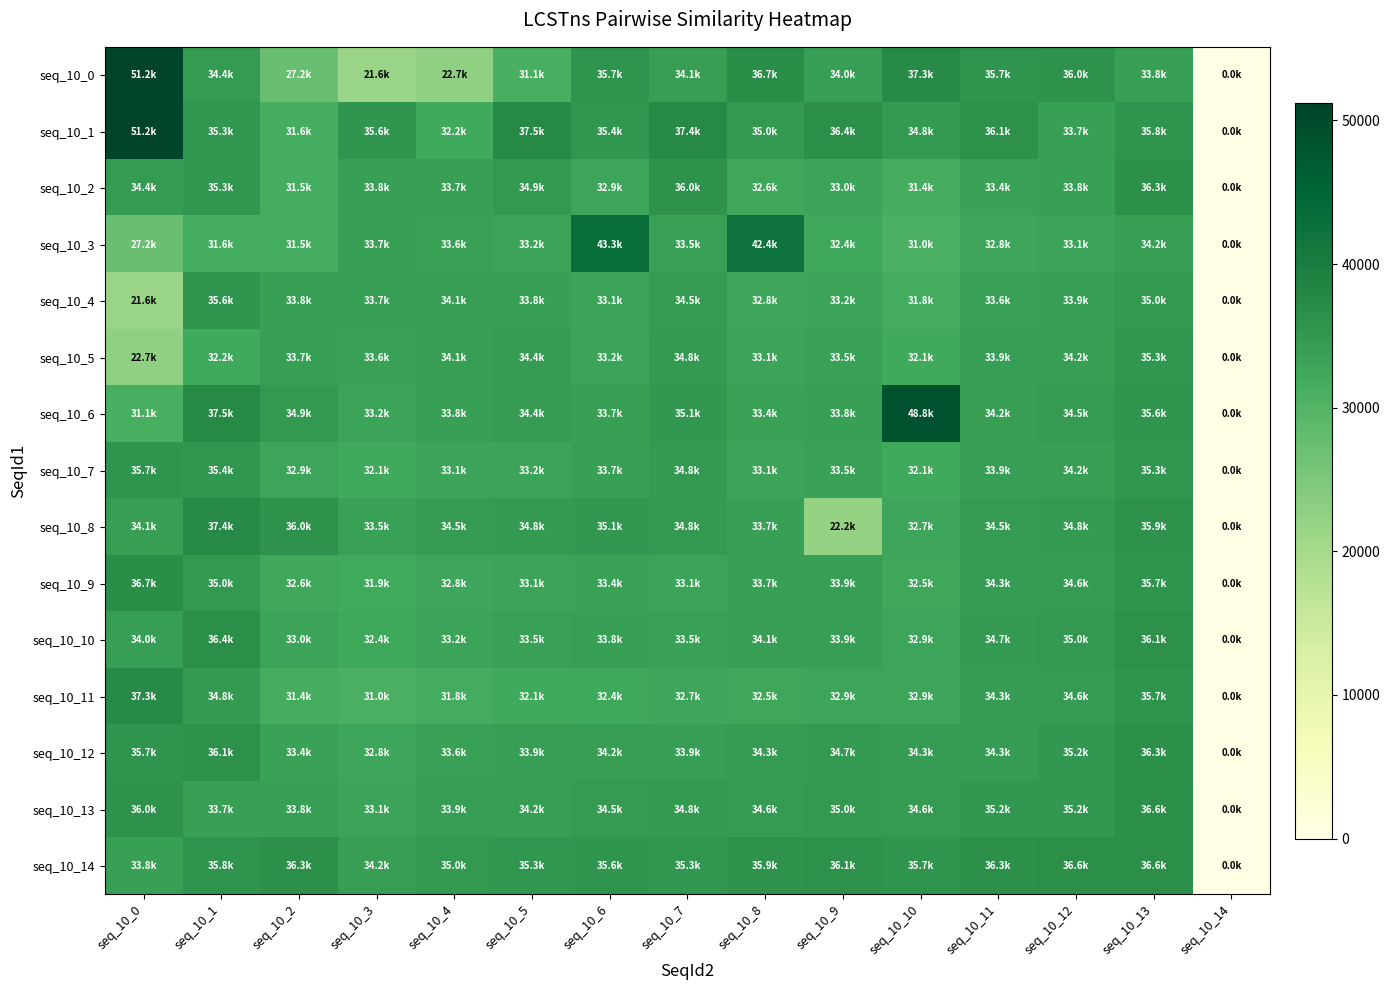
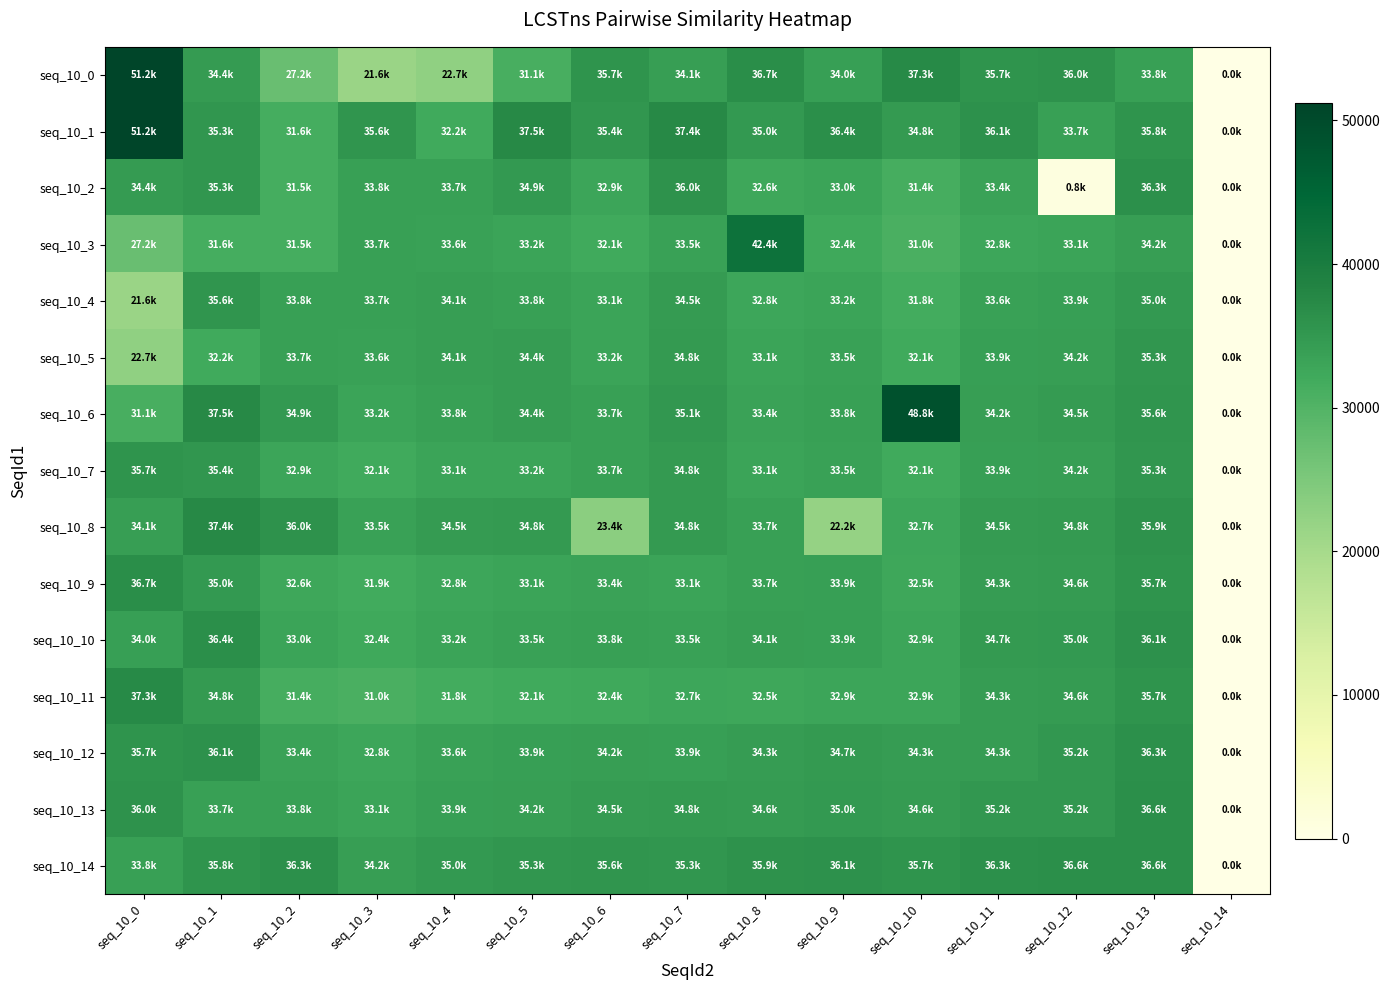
seq_10_2, seq_10_12: 33.8k -> 0.8k
seq_10_3, seq_10_6: 43.3k -> 32.1k
seq_10_8, seq_10_6: 35.1k -> 23.4k
